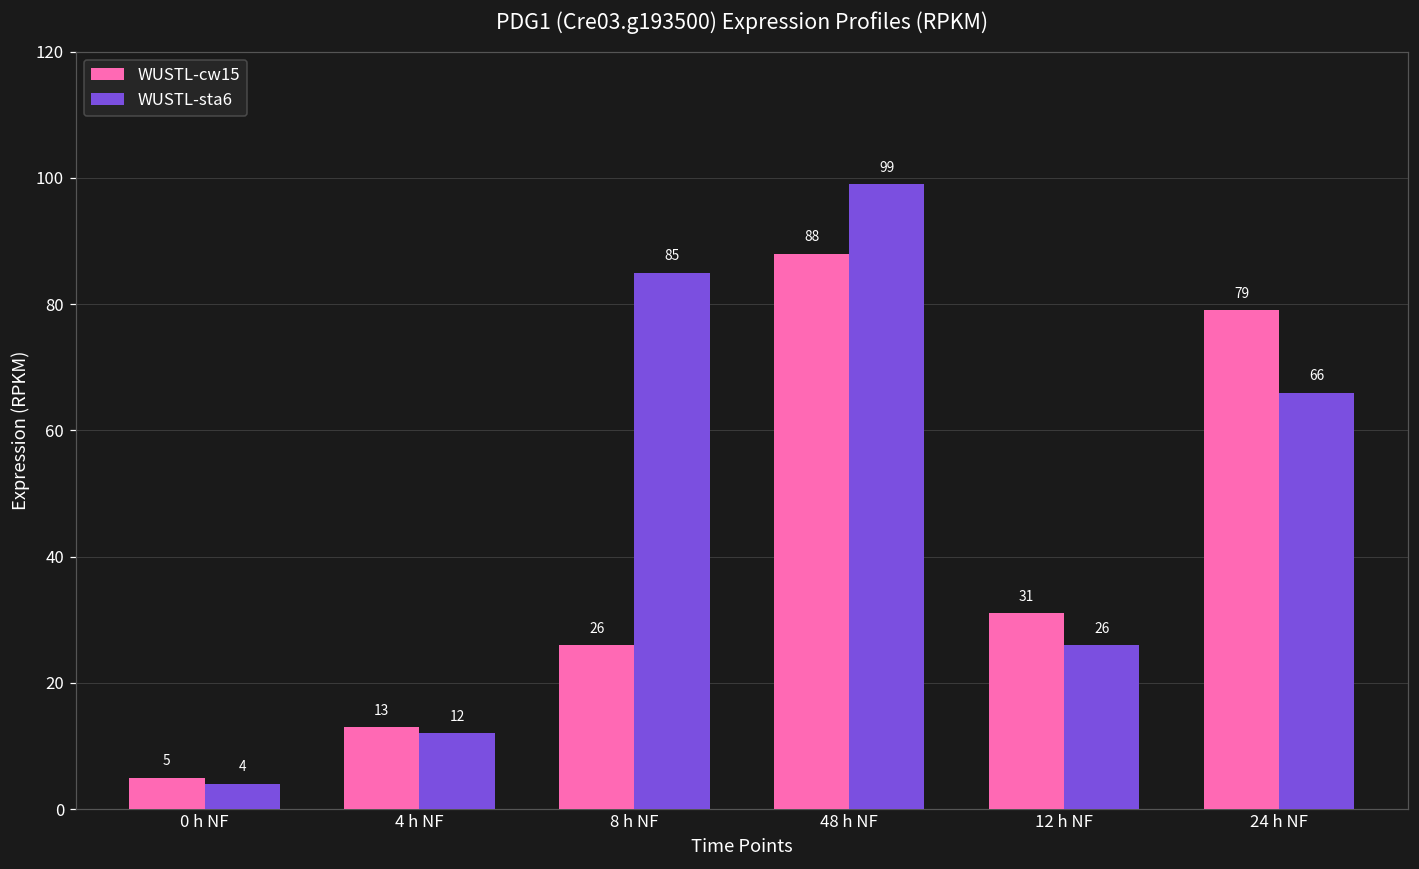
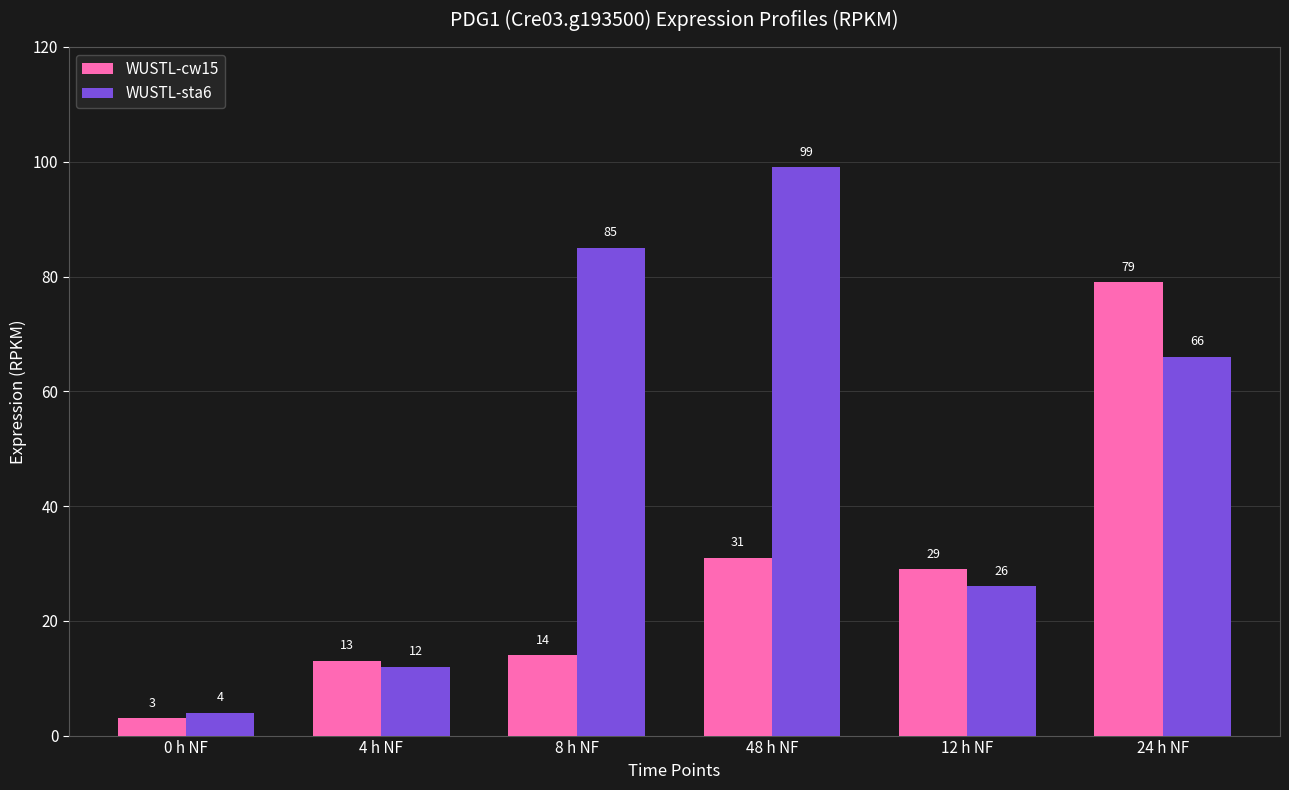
WUSTL-cw15, 0 h NF: 5 -> 3
WUSTL-cw15, 8 h NF: 26 -> 14
WUSTL-cw15, 48 h NF: 88 -> 31
WUSTL-cw15, 12 h NF: 31 -> 29
